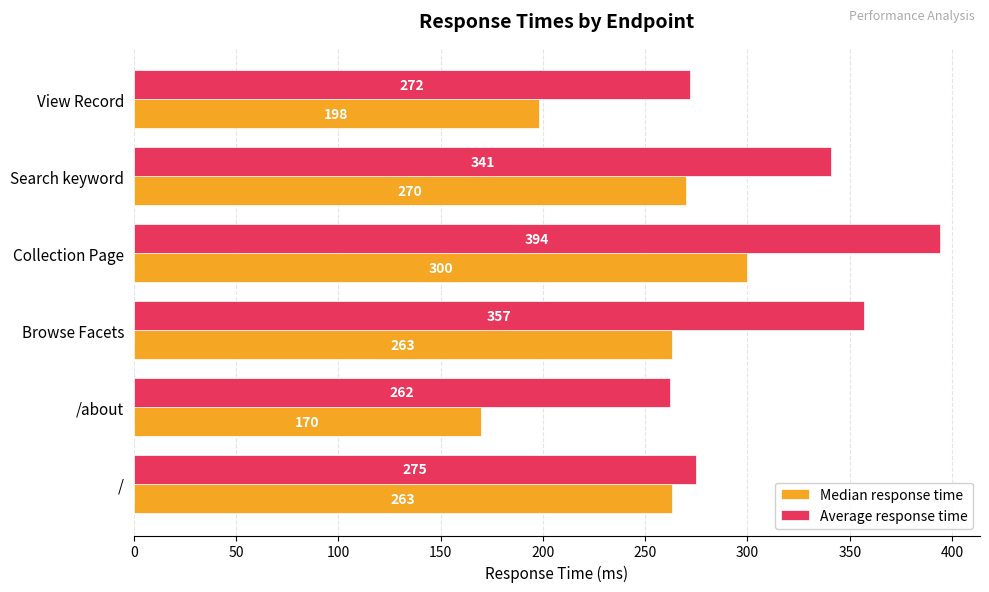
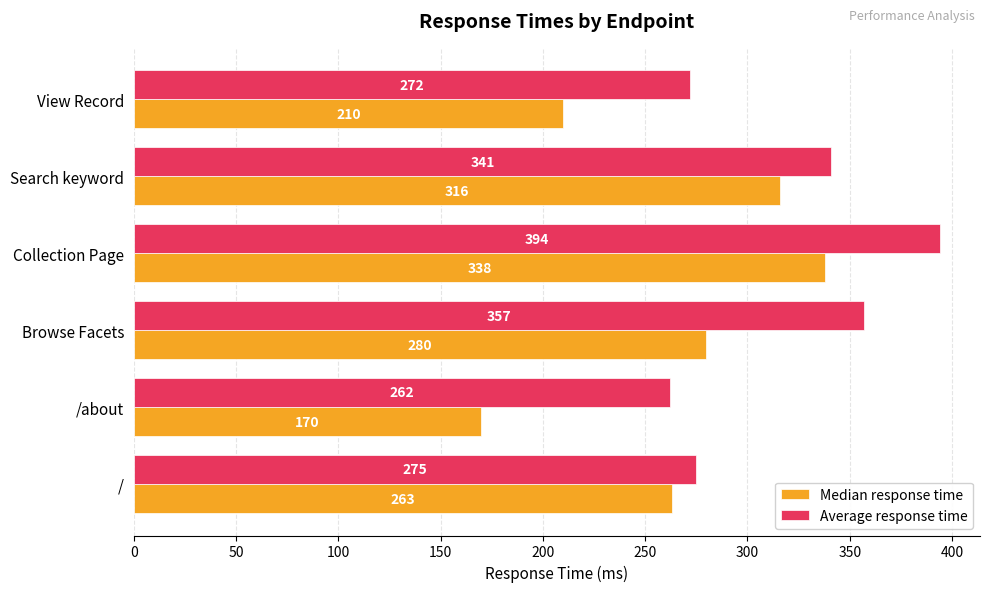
Median response time, View Record: 198 -> 210
Median response time, Search keyword: 270 -> 316
Median response time, Collection Page: 300 -> 338
Median response time, Browse Facets: 263 -> 280
